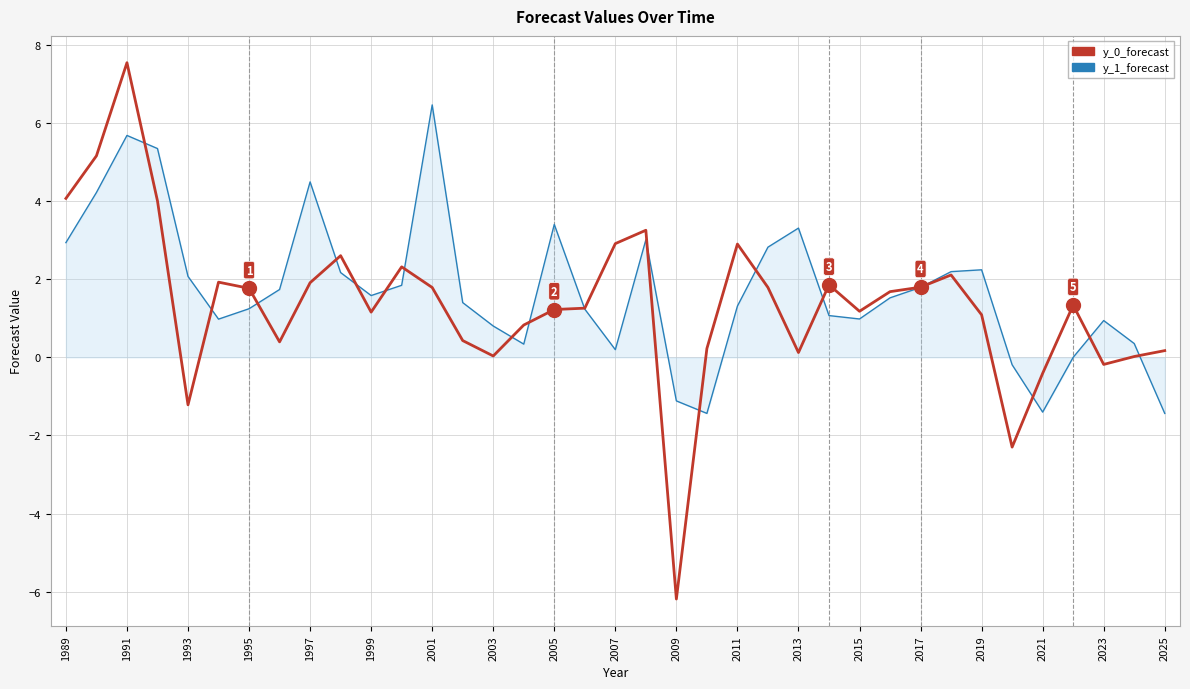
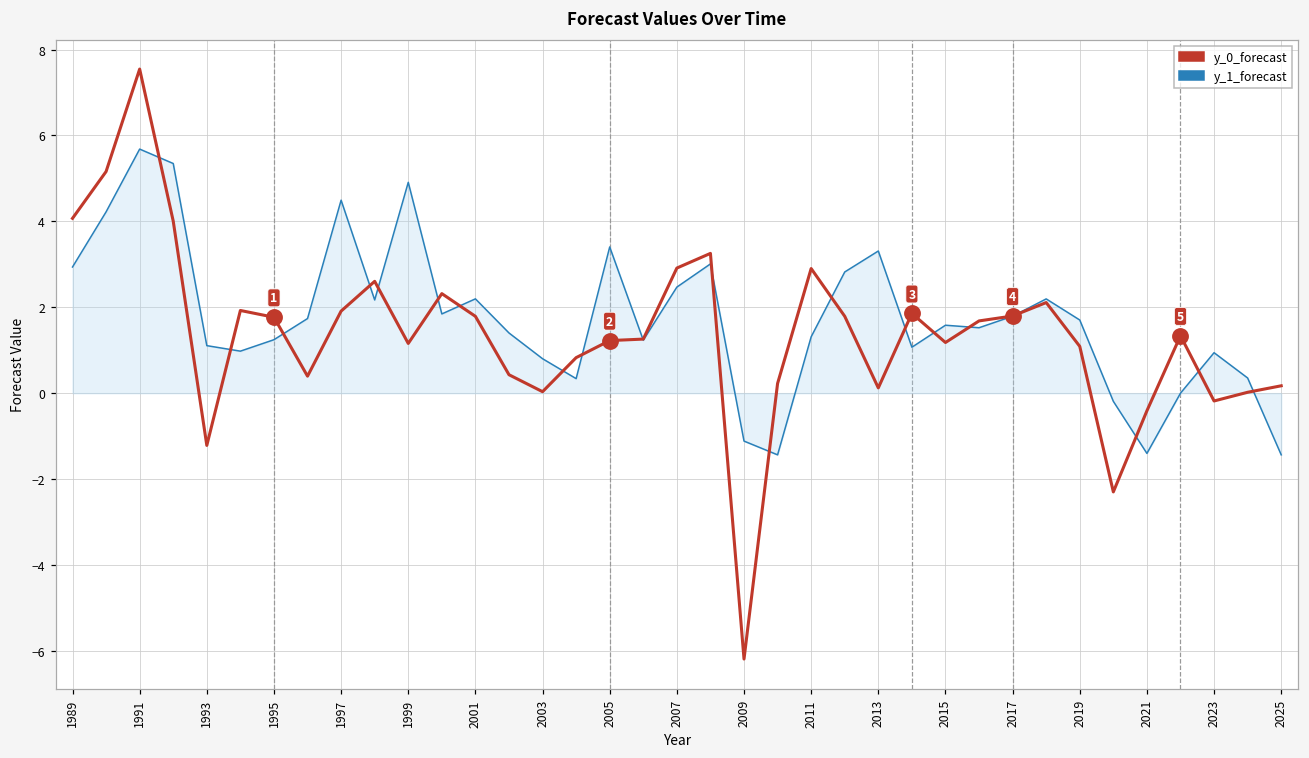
y_1_forecast, 1993: 2.1 -> 1.1
y_1_forecast, 1999: 1.6 -> 4.9
y_1_forecast, 2001: 6.5 -> 2.2
y_1_forecast, 2007: 0.2 -> 2.5
y_1_forecast, 2015: 1.0 -> 1.6
y_1_forecast, 2019: 2.2 -> 1.7
